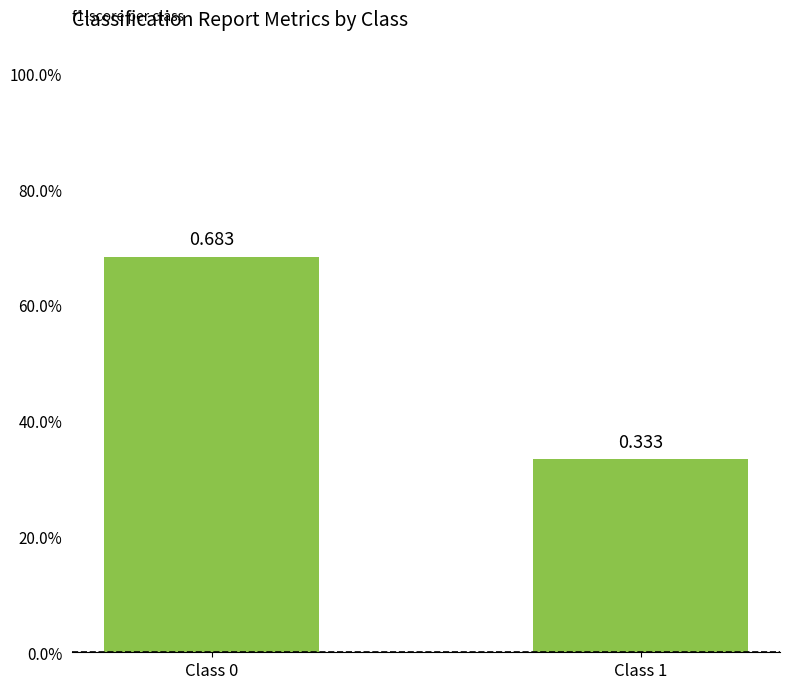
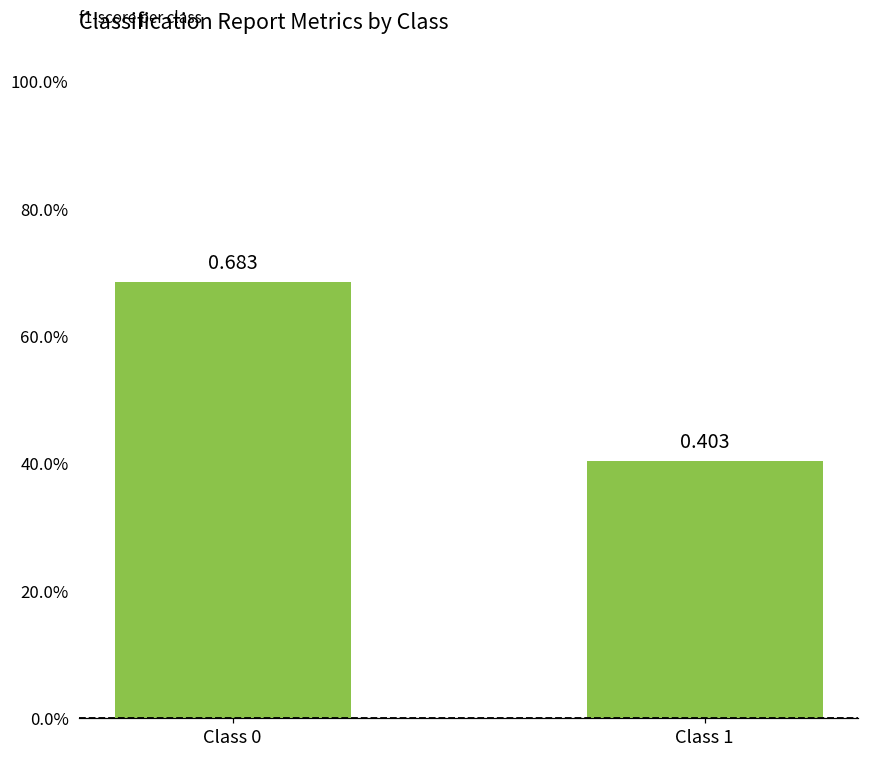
Class 1: 0.333 -> 0.403
